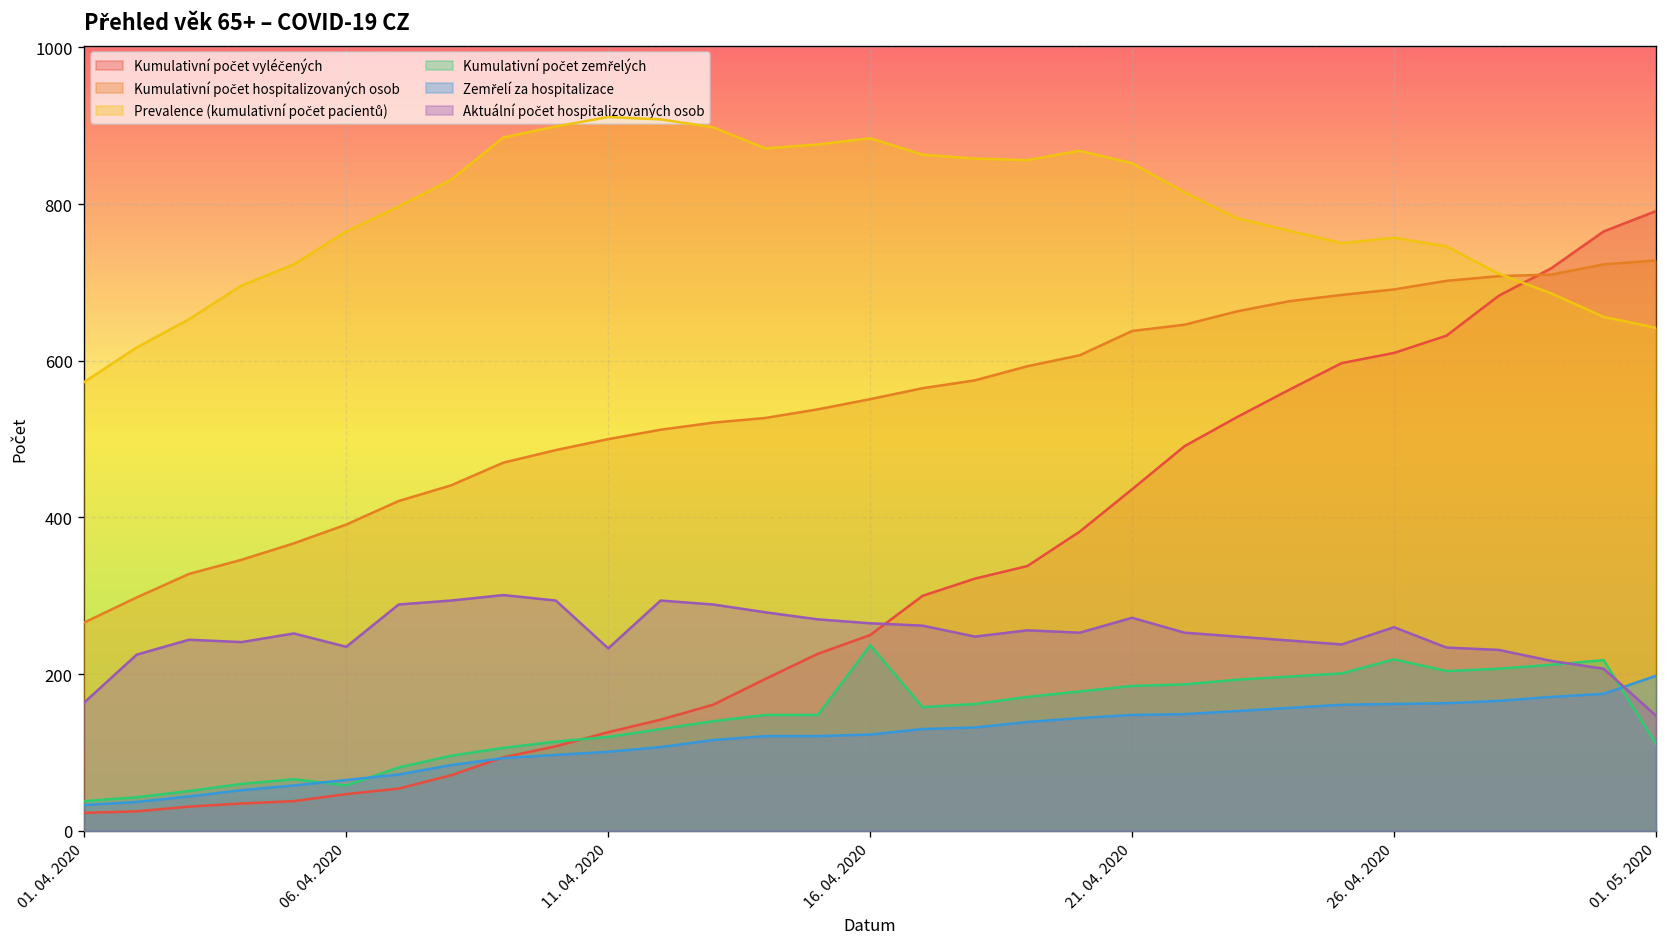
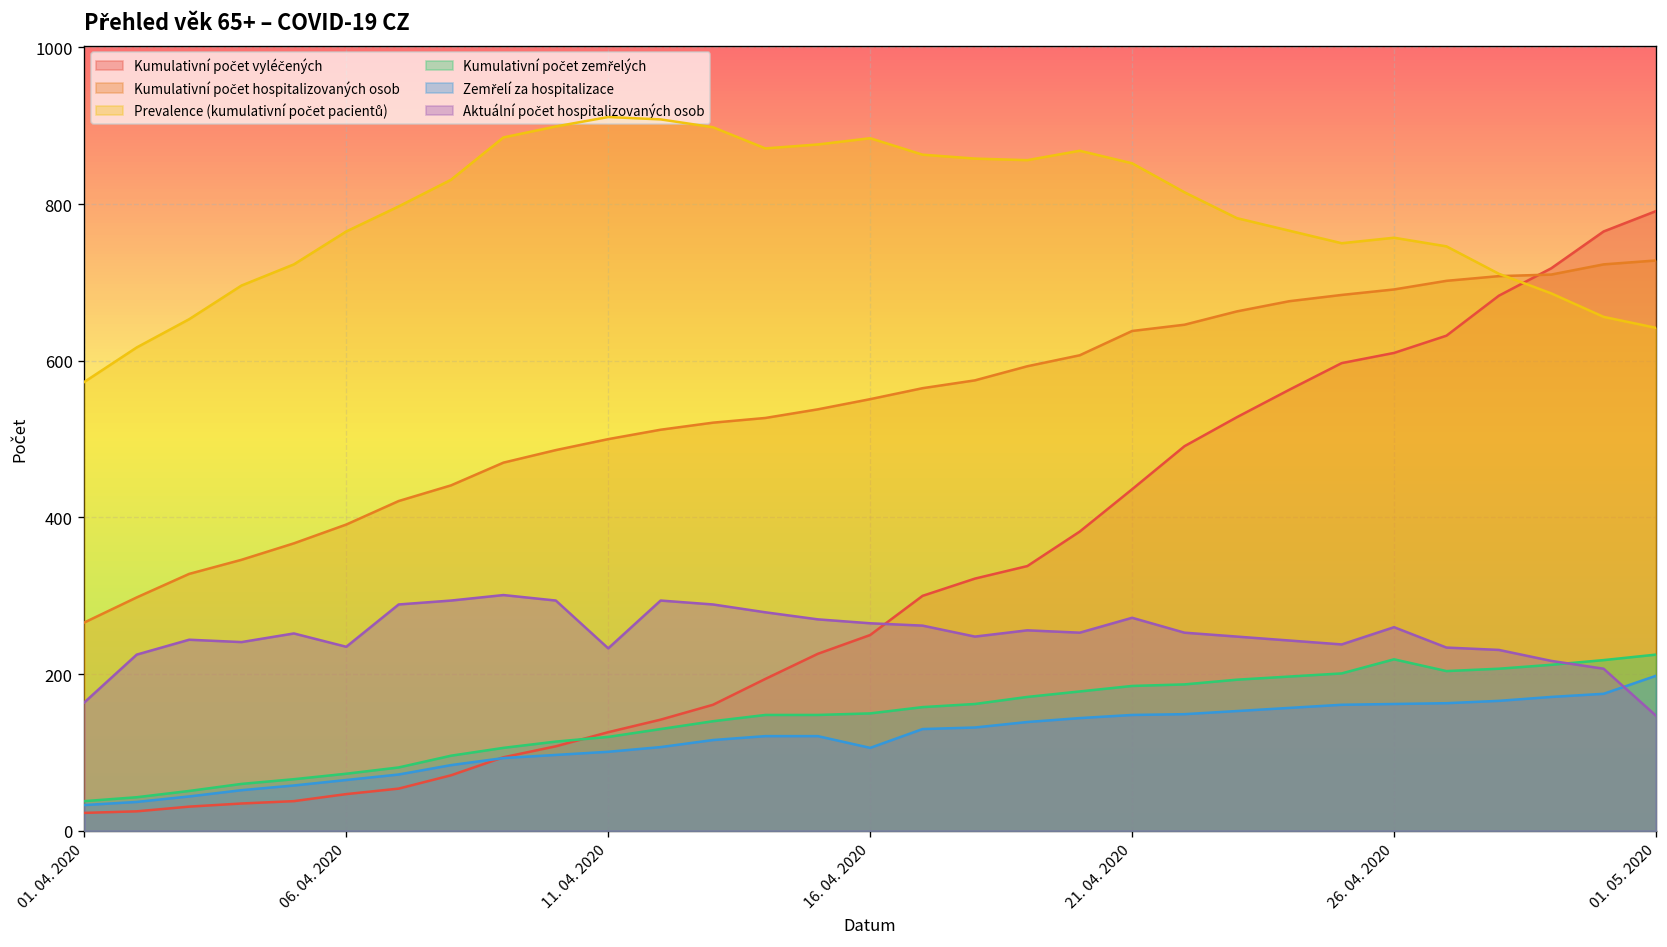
Kumulativní počet zemřelých, 06. 04. 2020: 60 -> 70
Kumulativní počet zemřelých, 16. 04. 2020: 240 -> 150
Zemřelí za hospitalizace, 16. 04. 2020: 120 -> 110
Kumulativní počet zemřelých, 01. 05. 2020: 110 -> 230
